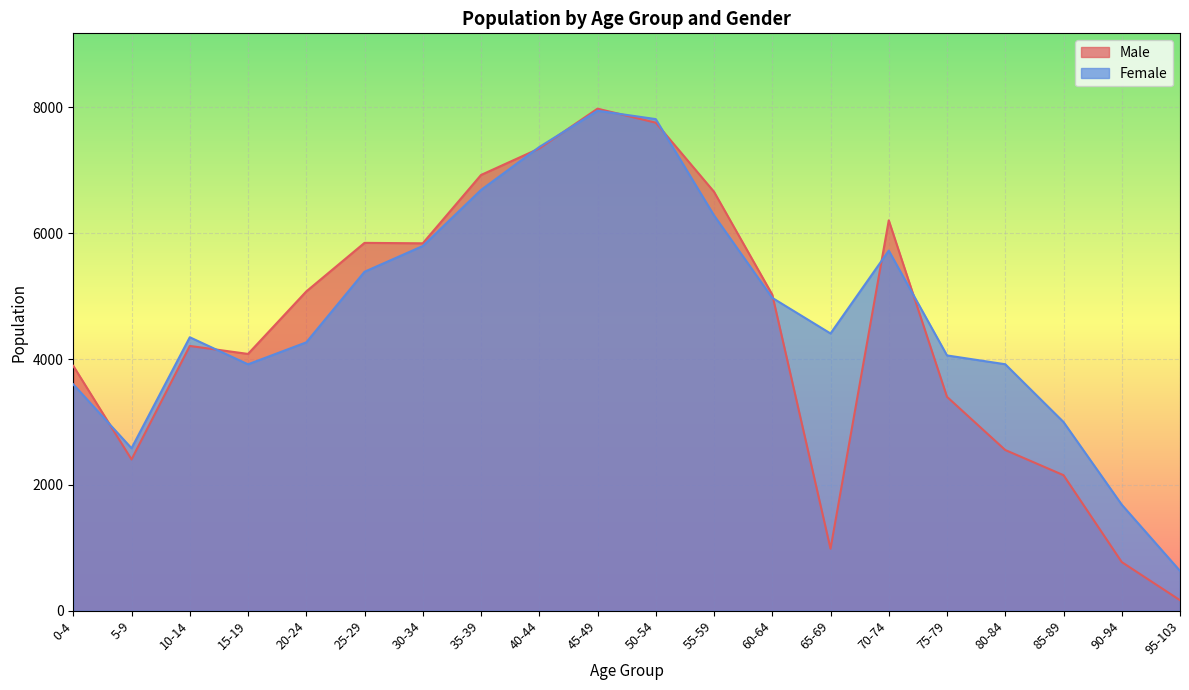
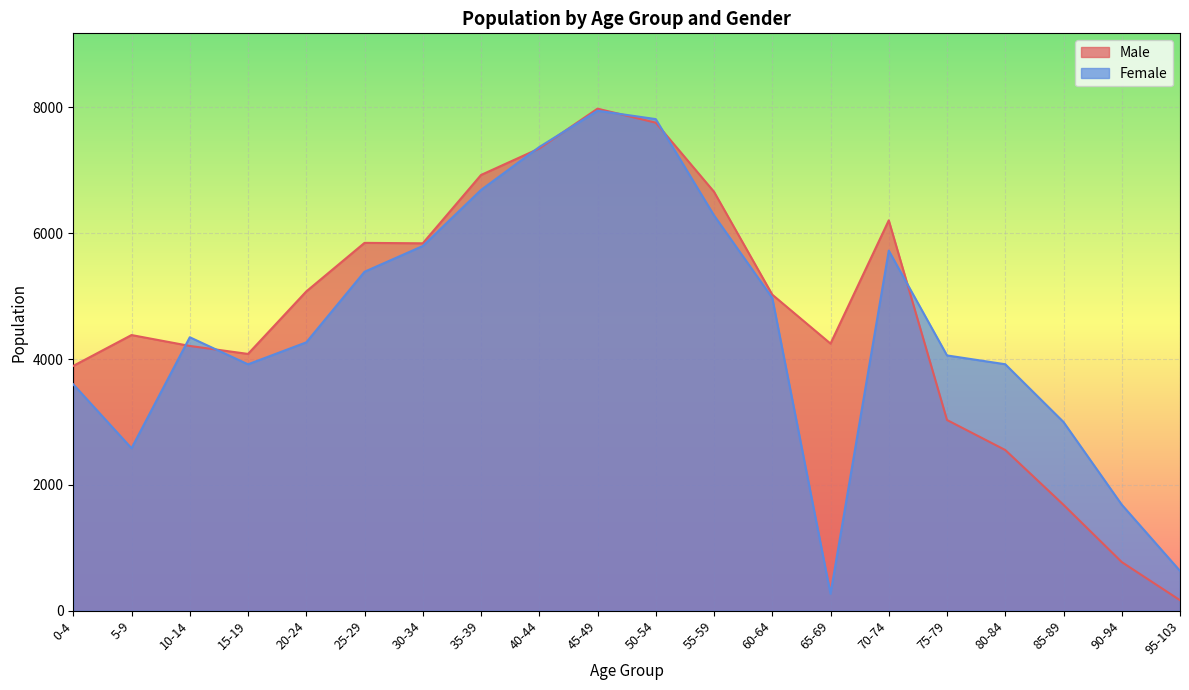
Male, 5-9: 2400 -> 4400
Male, 65-69: 1000 -> 4200
Female, 65-69: 4400 -> 300
Male, 75-79: 3400 -> 3000
Male, 85-89: 2200 -> 1700
